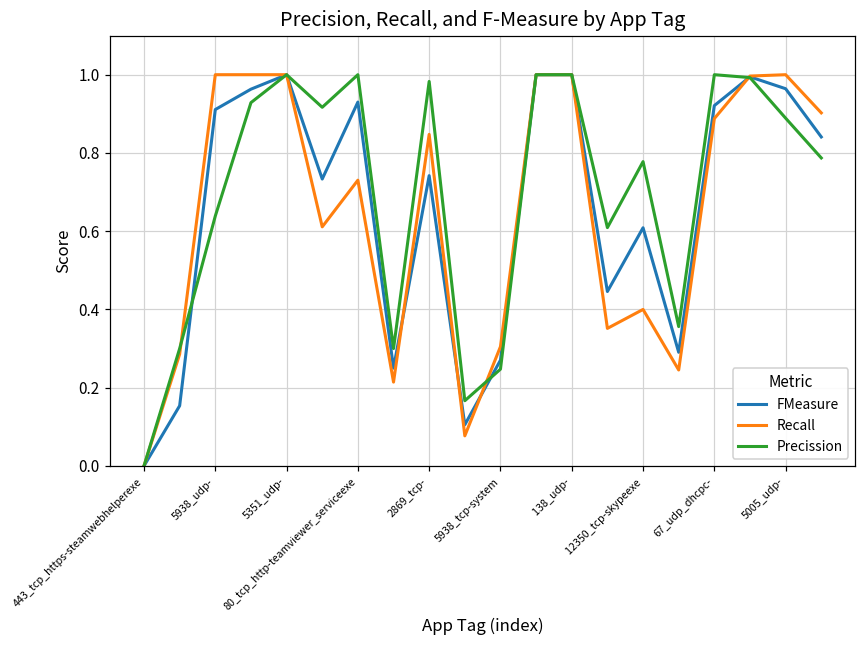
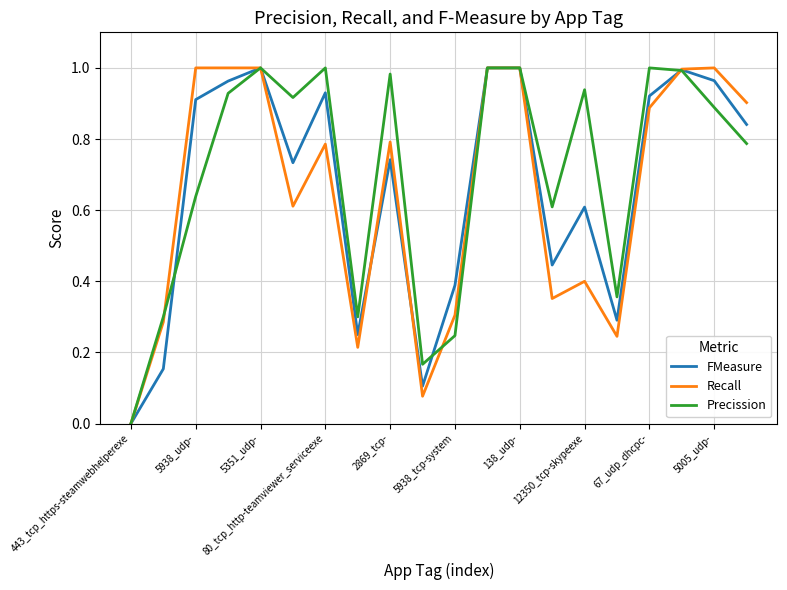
Recall, 80_tcp_http-teamviewer_serviceexe: 0.73 -> 0.79
Recall, 2869_tcp-: 0.85 -> 0.79
FMeasure, 5938_tcp-system: 0.27 -> 0.39
Precission, 12350_tcp-skypeexe: 0.78 -> 0.94
